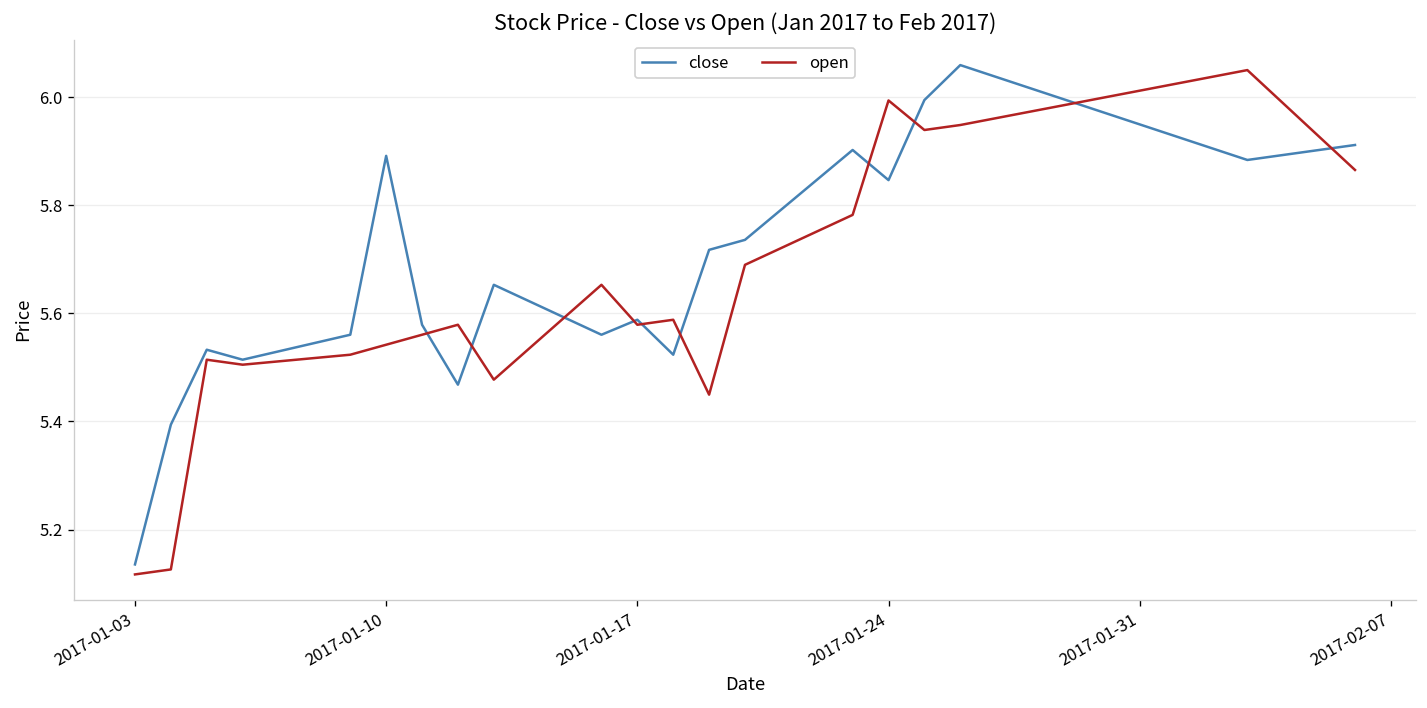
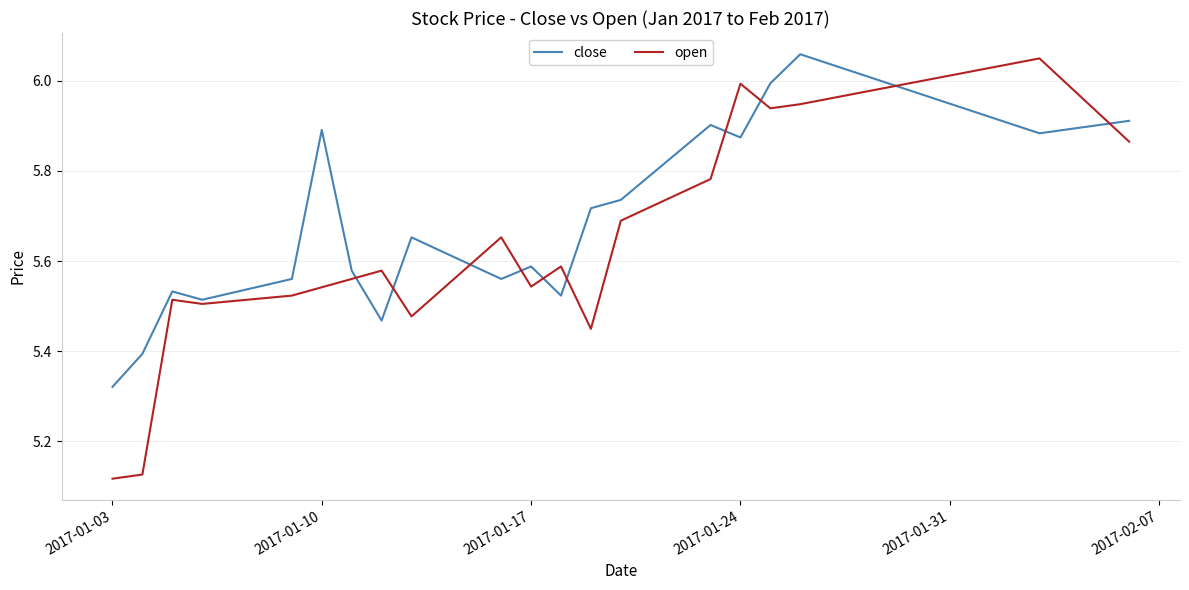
close, 2017-01-03: 5.14 -> 5.32
open, 2017-01-17: 5.58 -> 5.54
close, 2017-01-24: 5.85 -> 5.87
